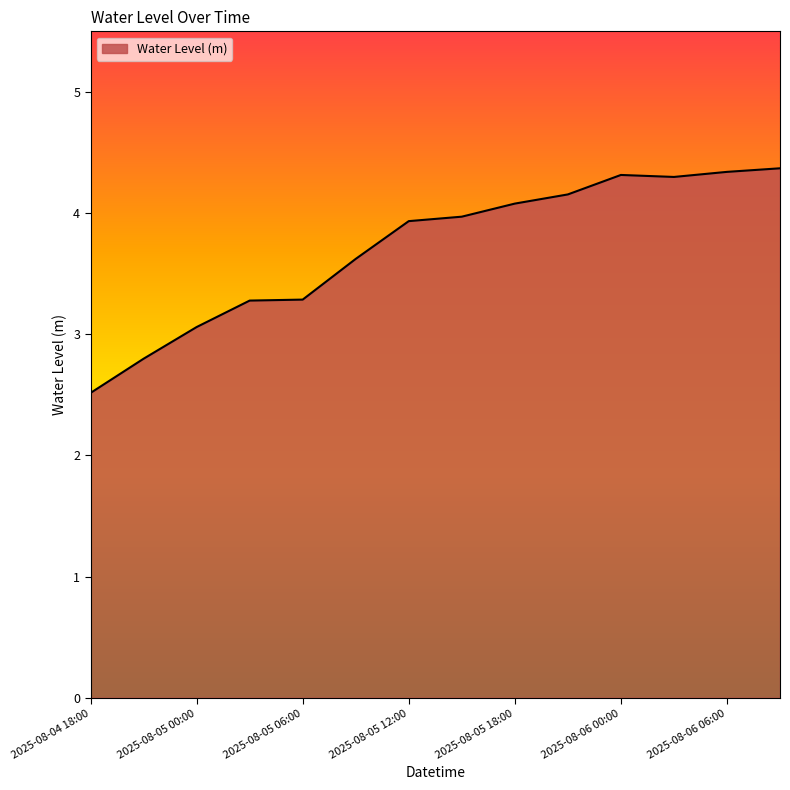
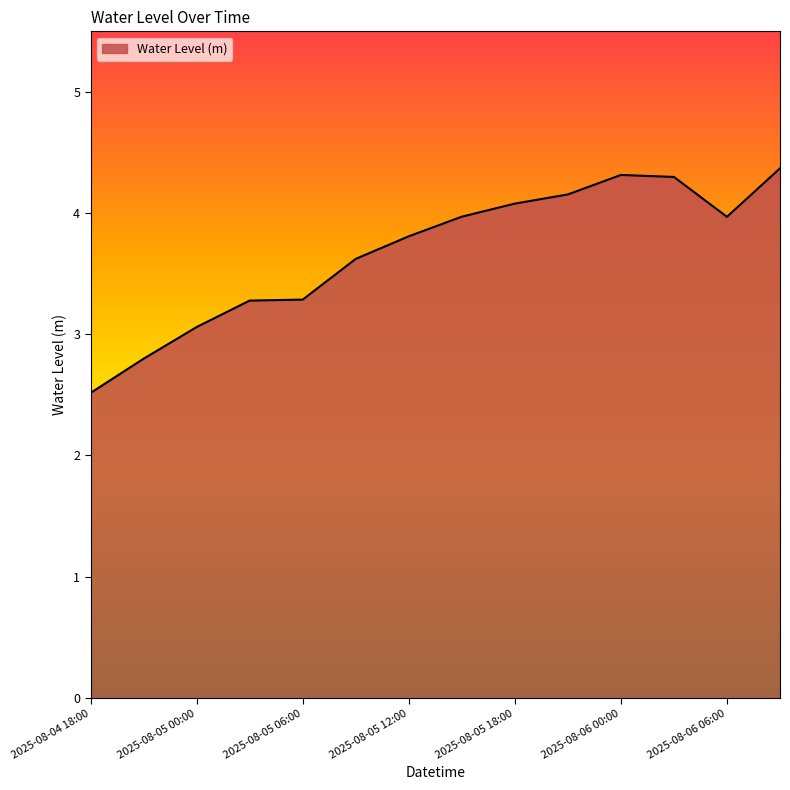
2025-08-05 12:00: 3.93 -> 3.81
2025-08-06 06:00: 4.34 -> 3.97
